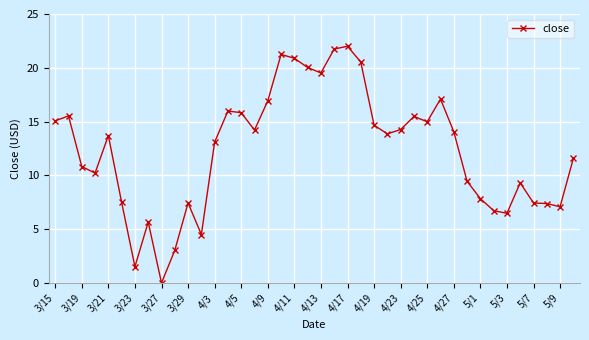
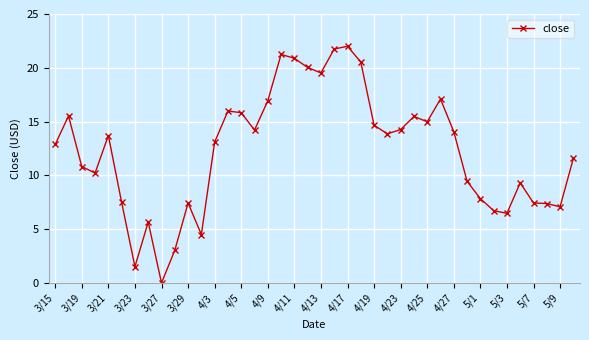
3/15: 15.1 -> 12.9
